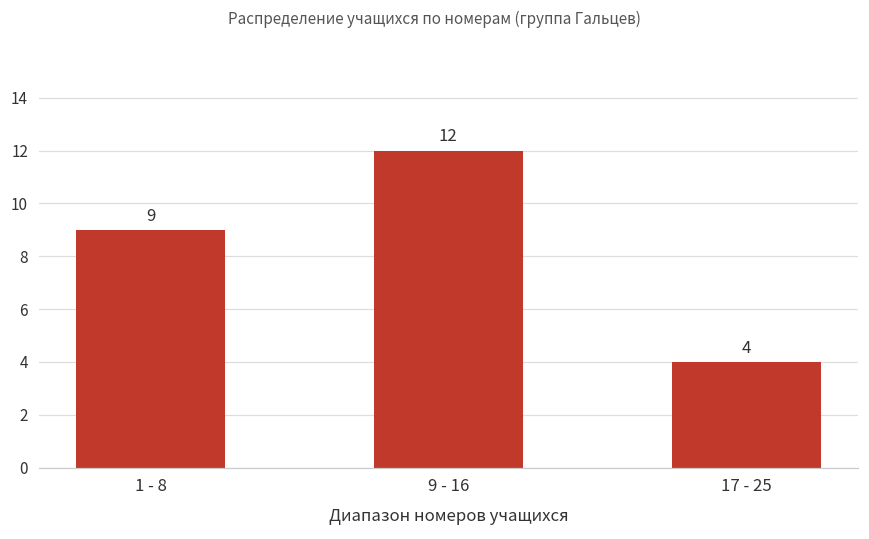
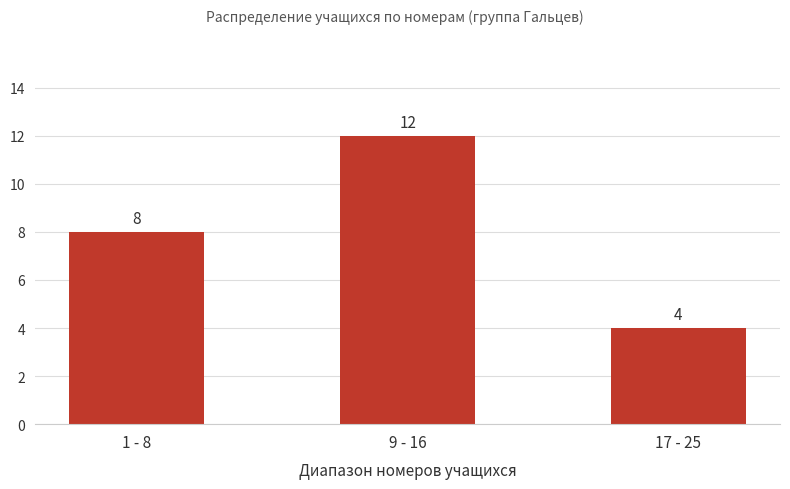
1 - 8: 9 -> 8
